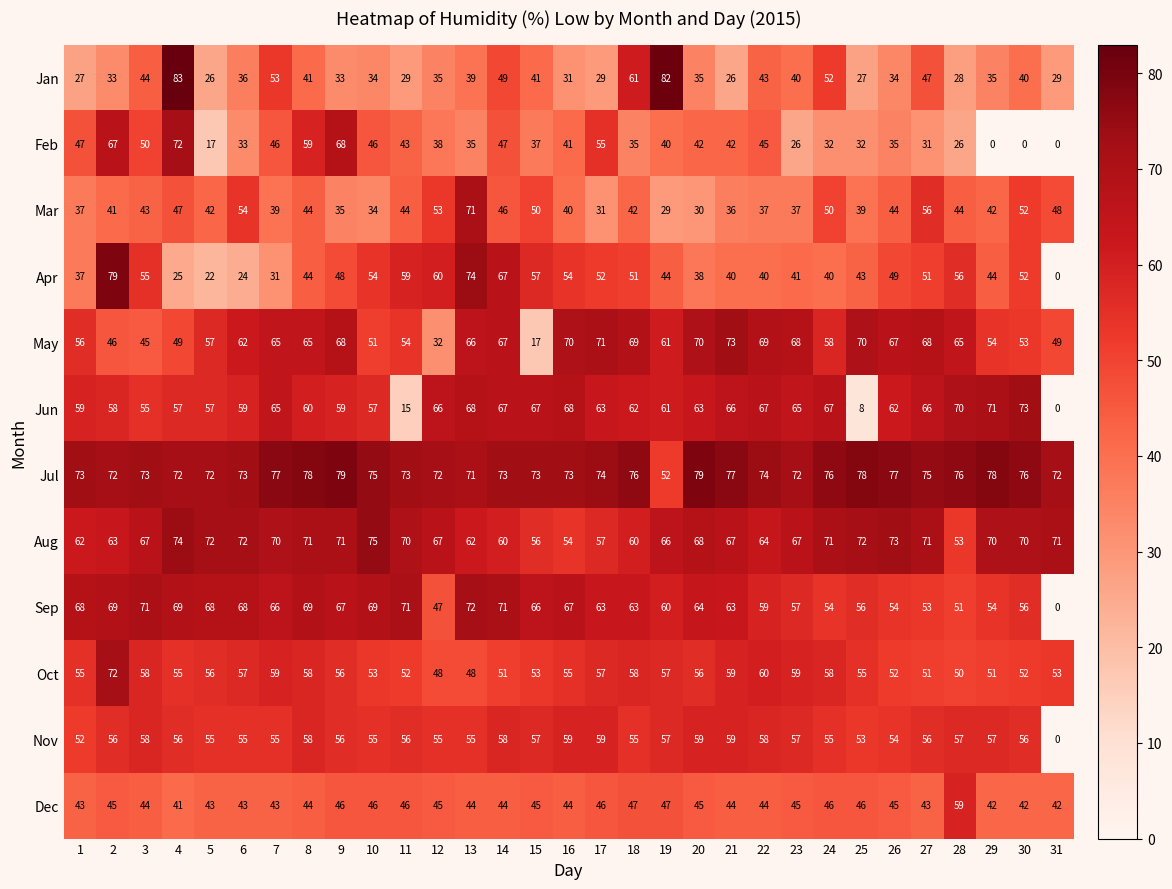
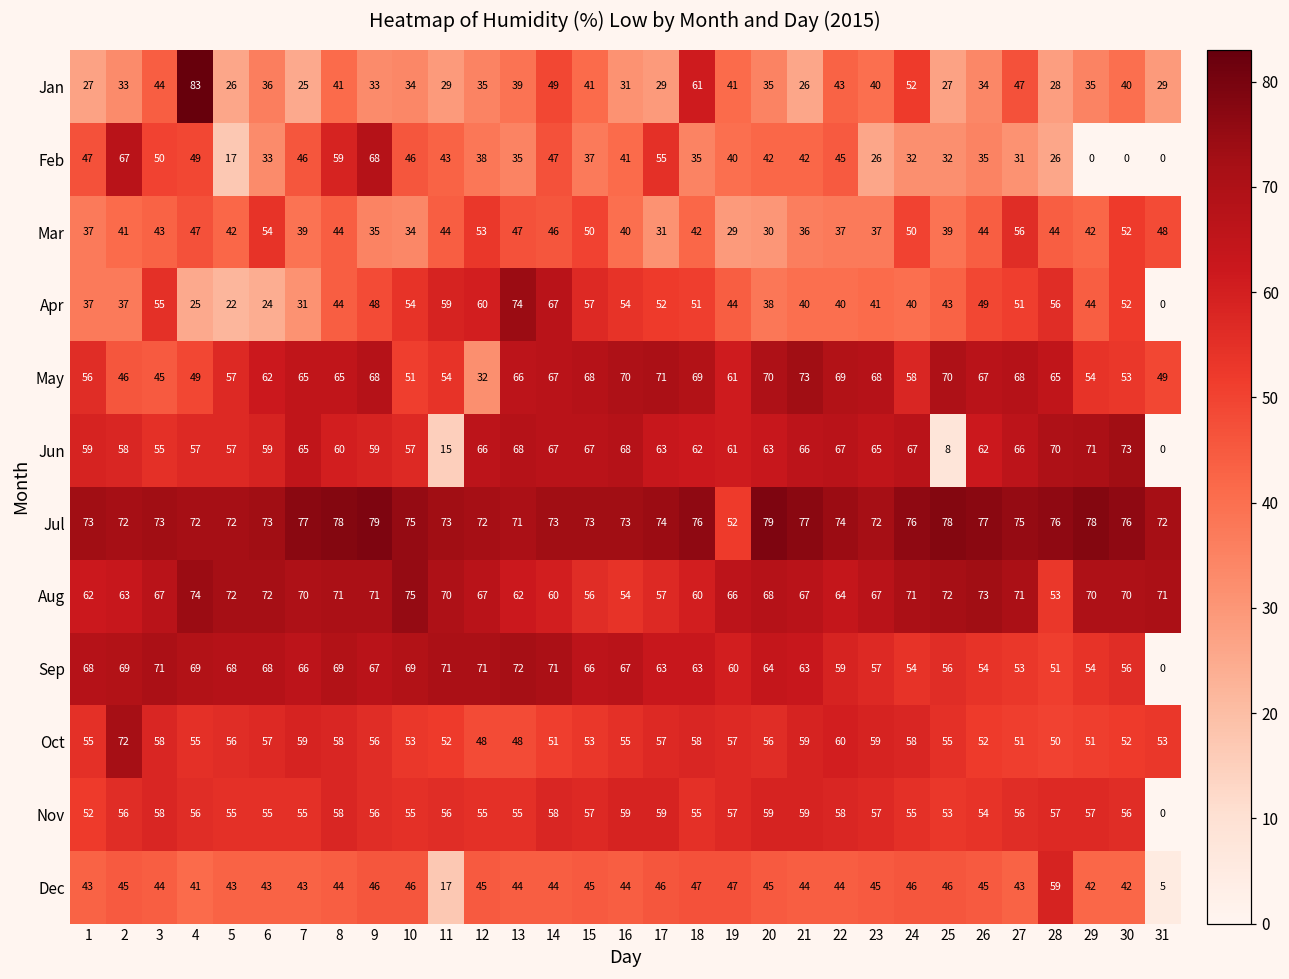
Jan, 7: 53 -> 25
Jan, 19: 82 -> 41
Feb, 4: 72 -> 49
Mar, 13: 71 -> 47
Apr, 2: 79 -> 37
May, 15: 17 -> 68
Sep, 12: 47 -> 71
Dec, 11: 46 -> 17
Dec, 31: 42 -> 5
